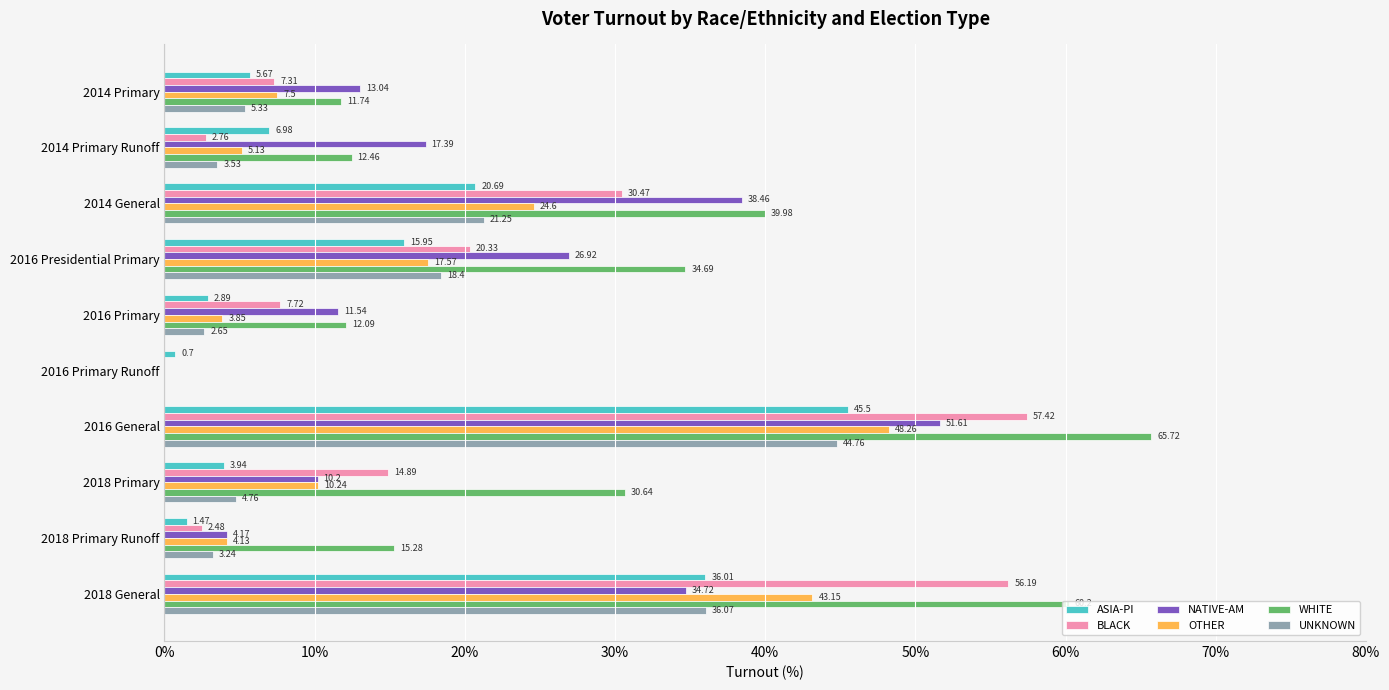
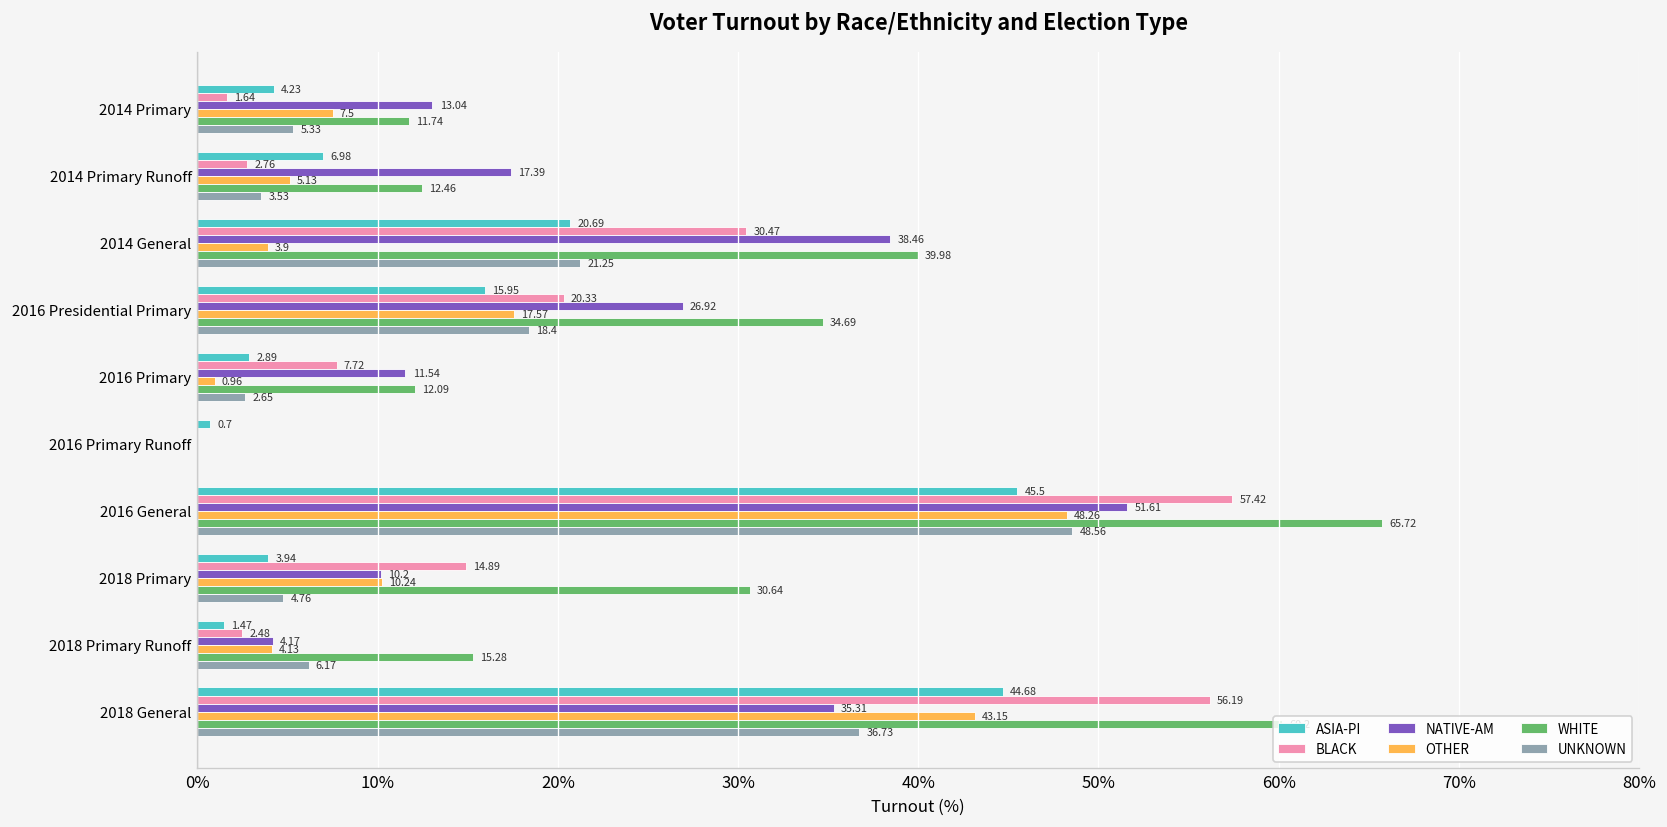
ASIA-PI, 2014 Primary: 5.67 -> 4.23
BLACK, 2014 Primary: 7.31 -> 1.64
OTHER, 2014 General: 24.6 -> 3.9
OTHER, 2016 Primary: 3.85 -> 0.96
UNKNOWN, 2016 General: 44.76 -> 48.56
UNKNOWN, 2018 Primary Runoff: 3.24 -> 6.17
ASIA-PI, 2018 General: 36.01 -> 44.68
NATIVE-AM, 2018 General: 34.72 -> 35.31
UNKNOWN, 2018 General: 36.07 -> 36.73
